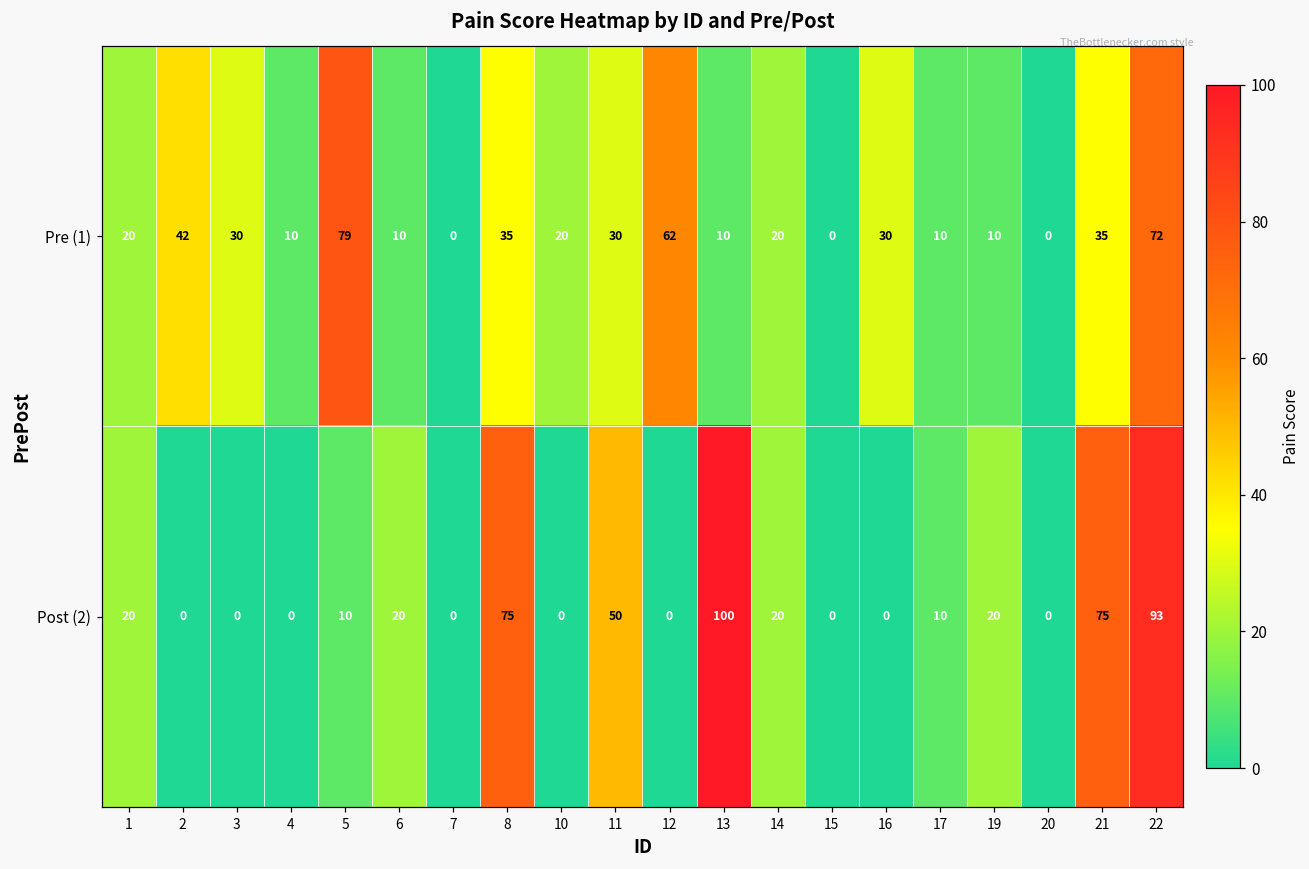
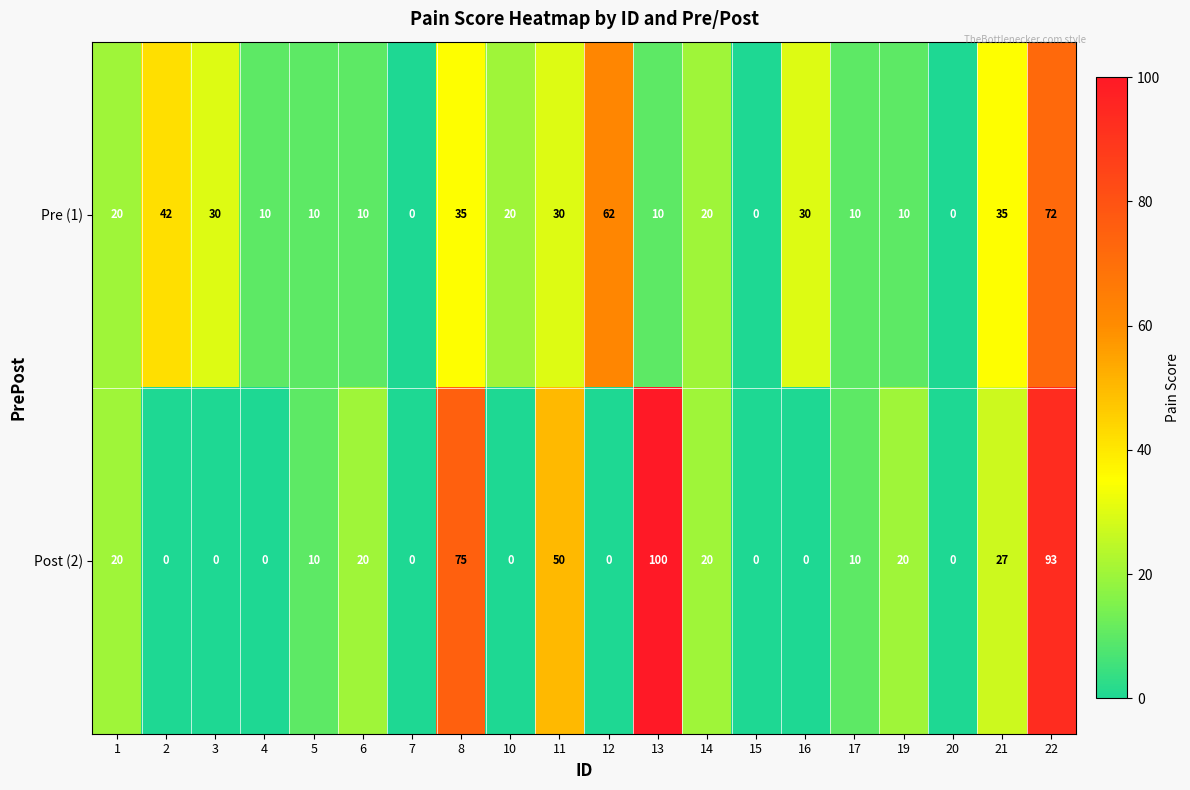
Pre (1), 5: 79 -> 10
Post (2), 21: 75 -> 27
